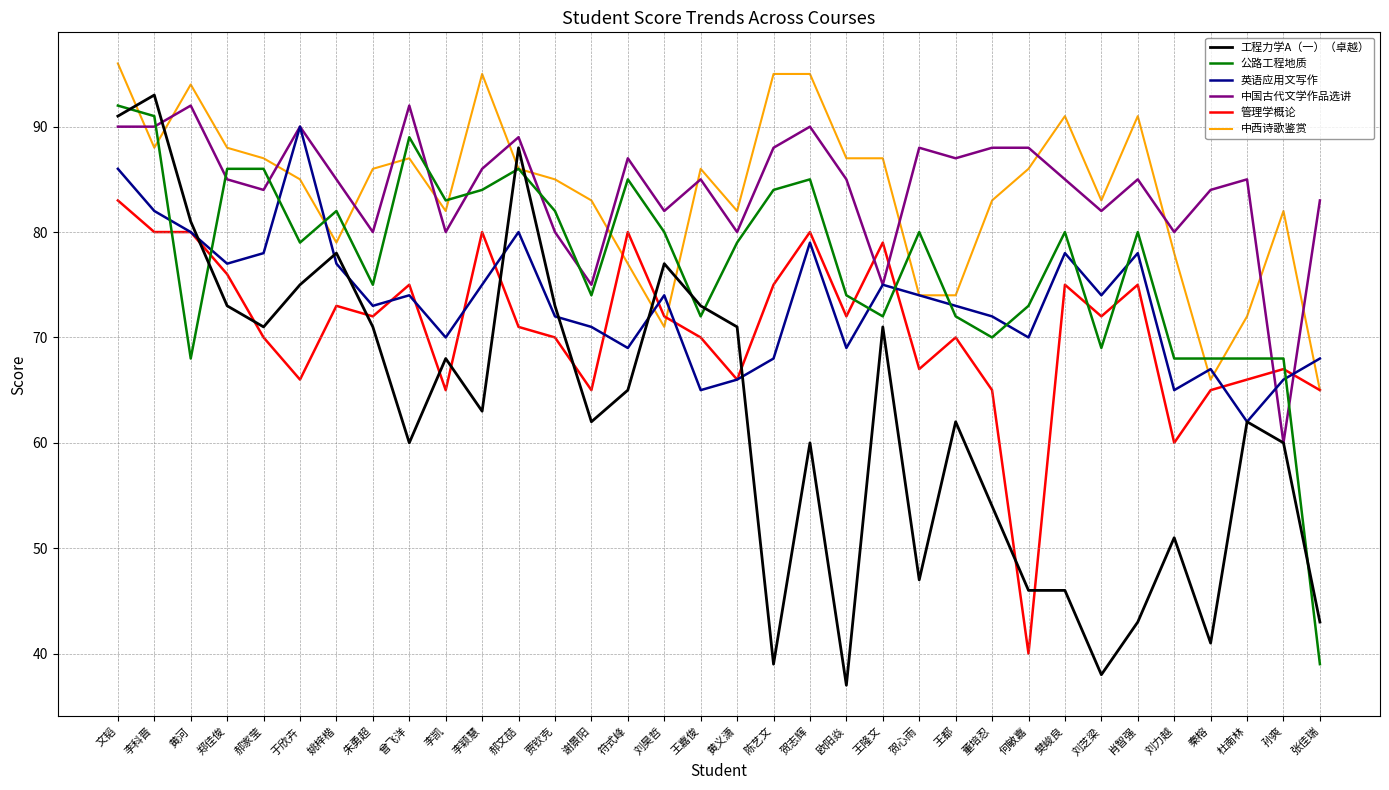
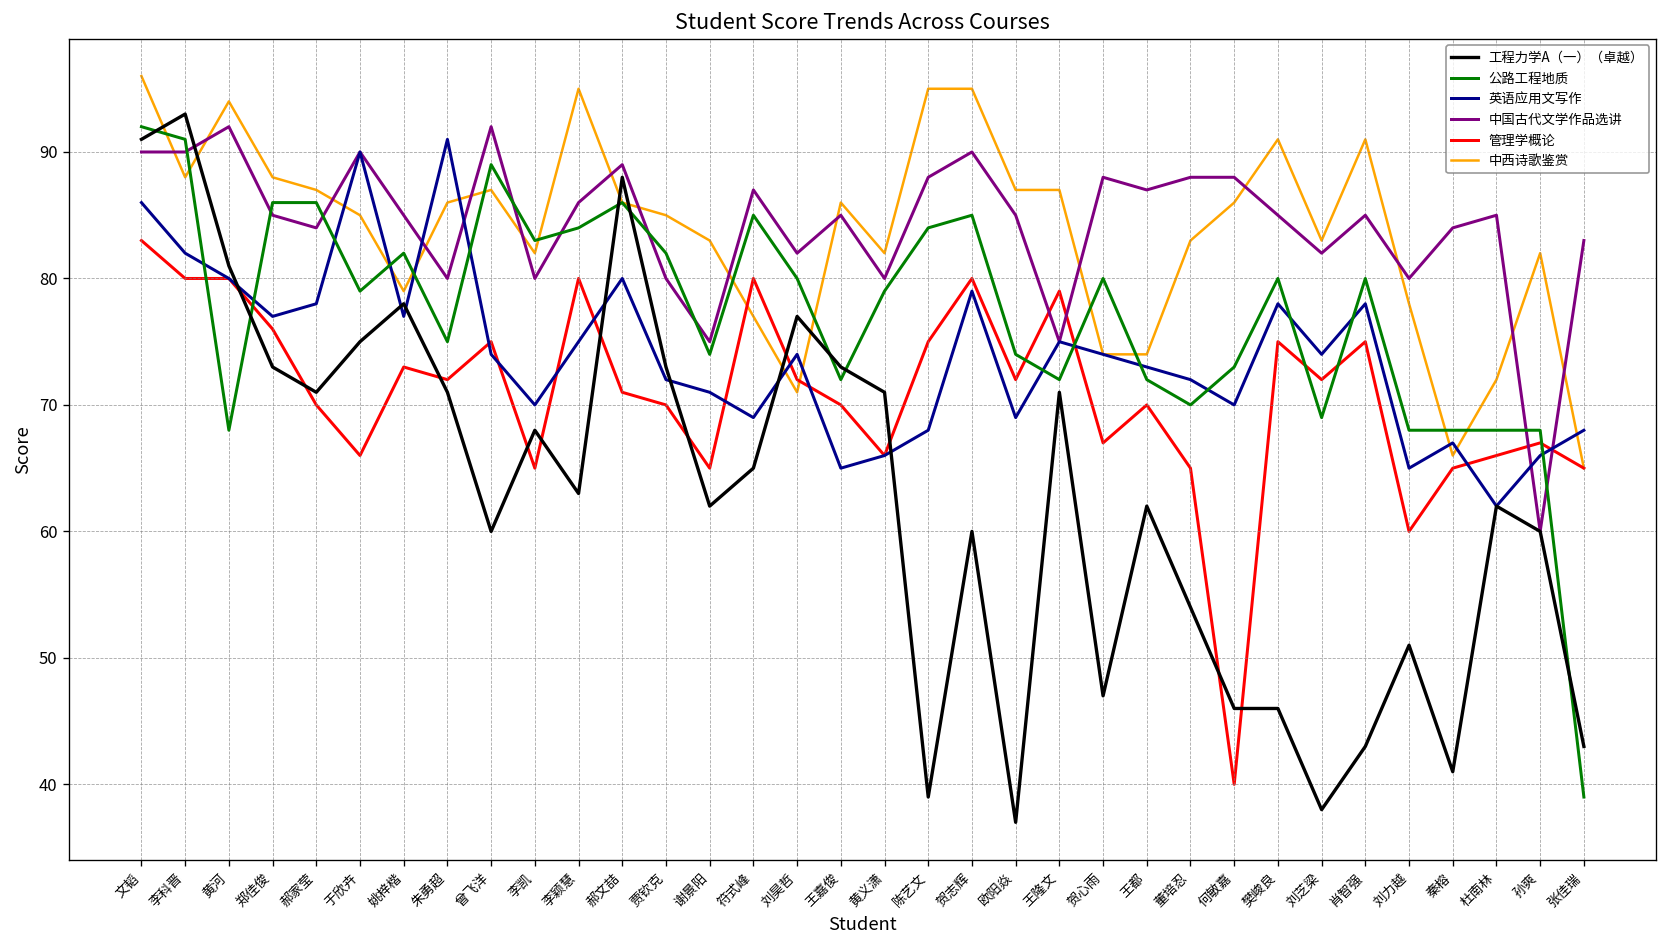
英语应用文写作, 朱勇超: 73 -> 91
